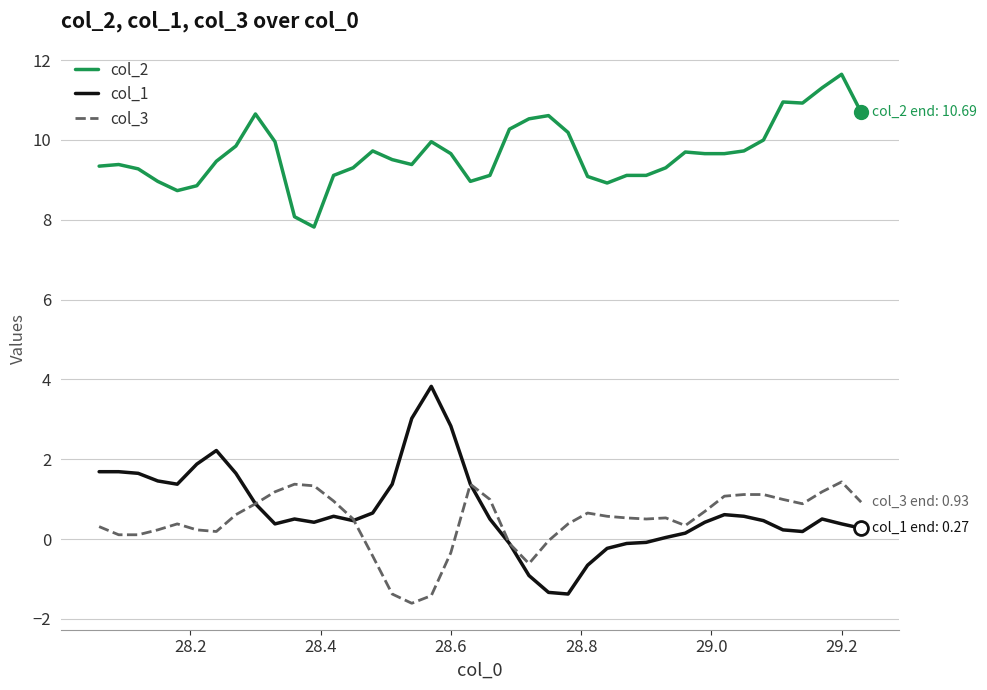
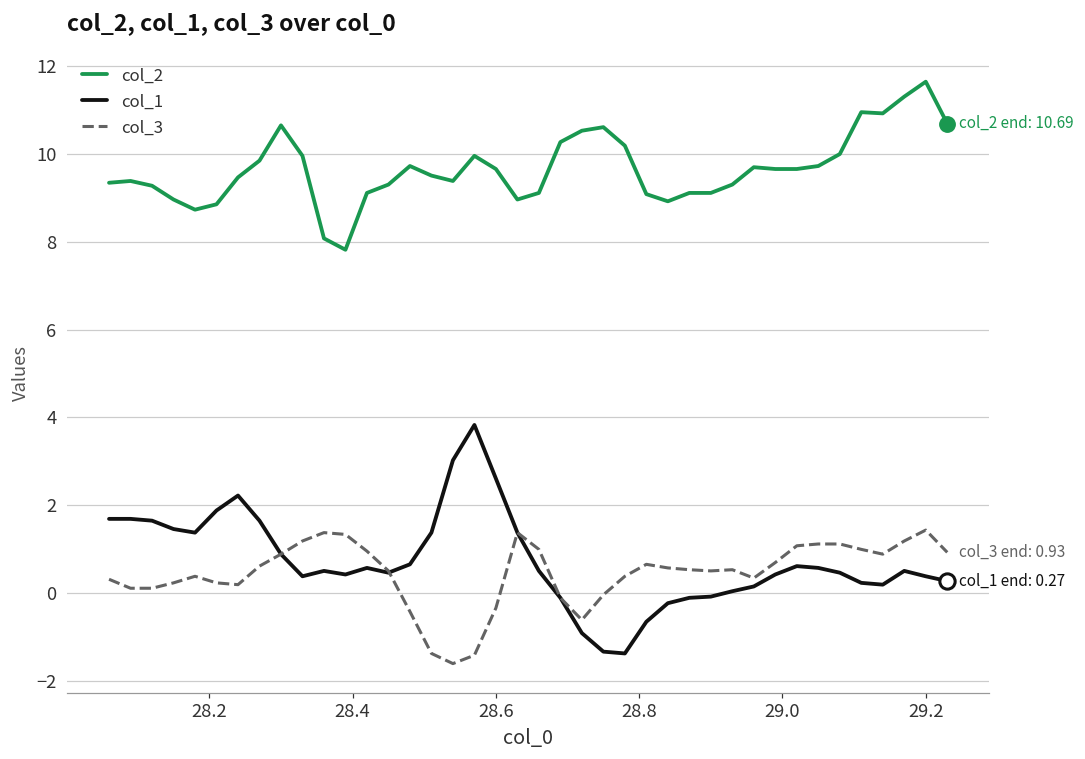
col_1, 28.6: 2.8 -> 2.6
